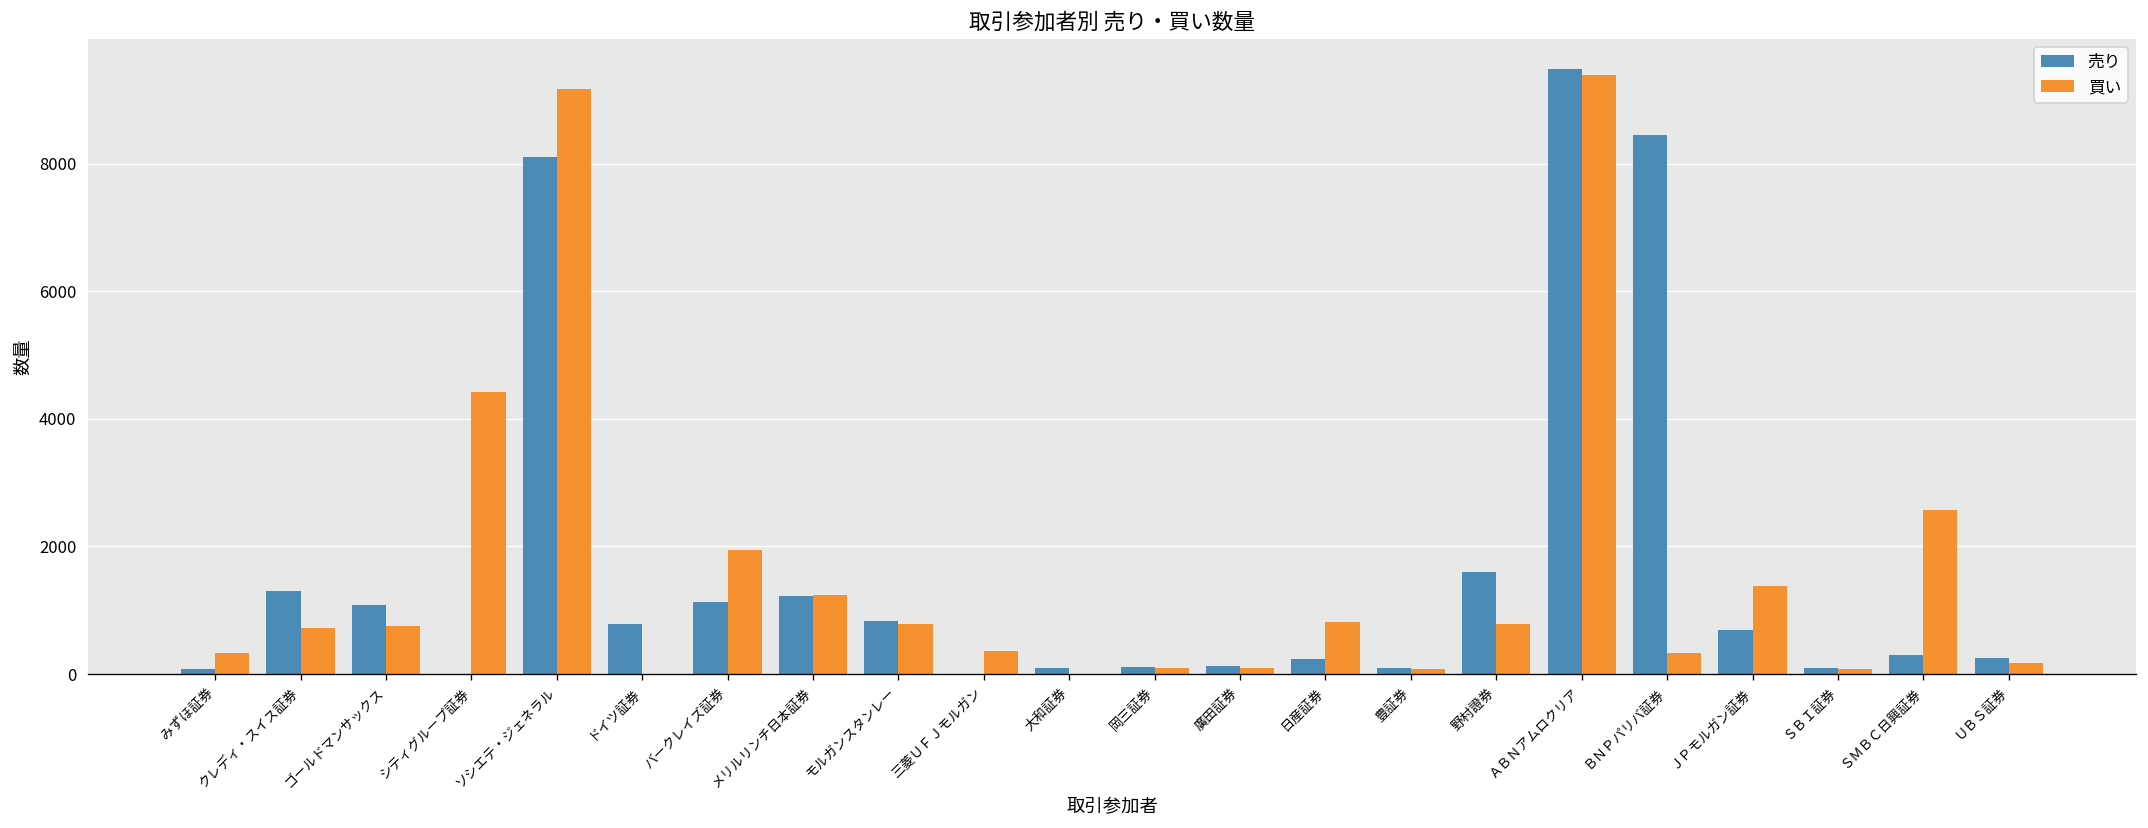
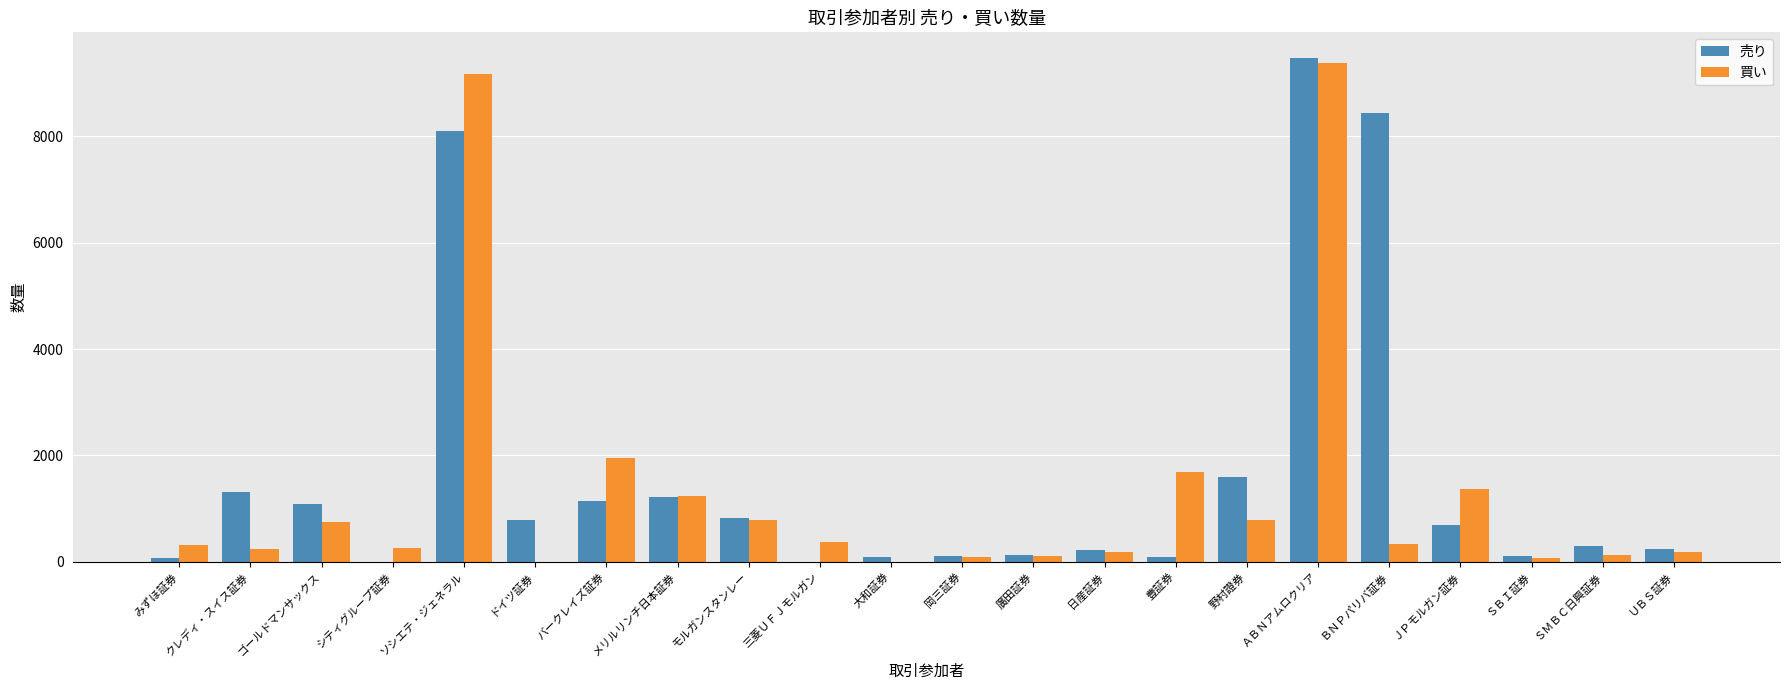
買い, クレディ・スイス証券: 700 -> 200
買い, シティグループ証券: 4400 -> 300
買い, 日産証券: 800 -> 200
買い, 豊証券: 100 -> 1700
買い, ＳＭＢＣ日興証券: 2600 -> 100
